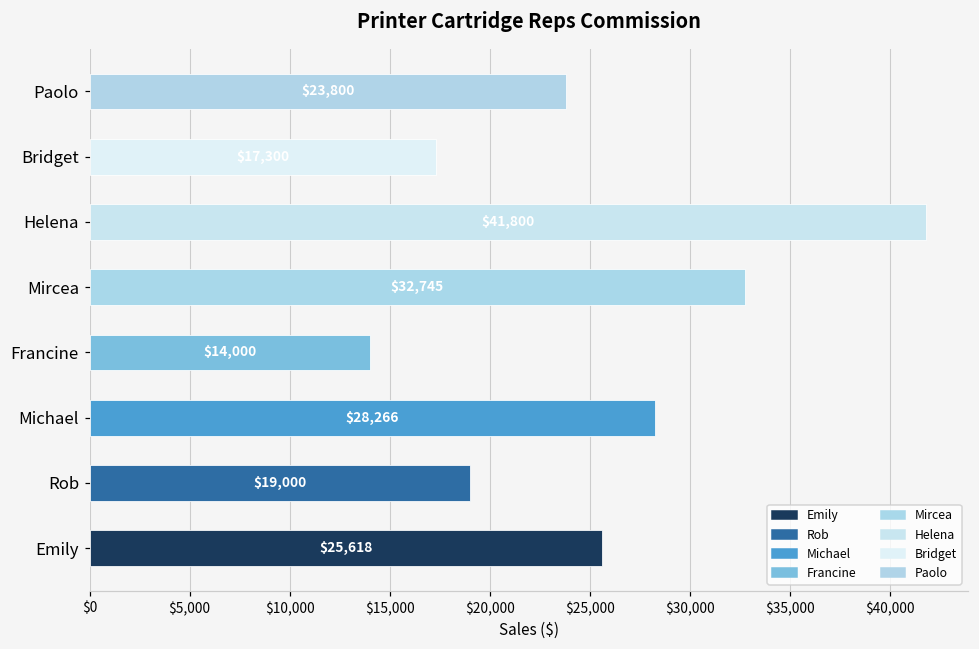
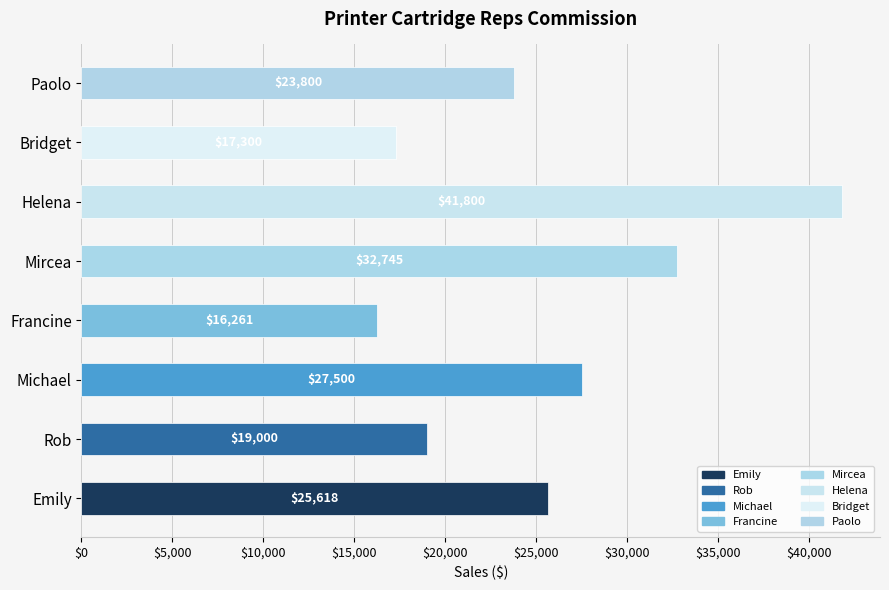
Francine: $14,000 -> $16,261
Michael: $28,266 -> $27,500
